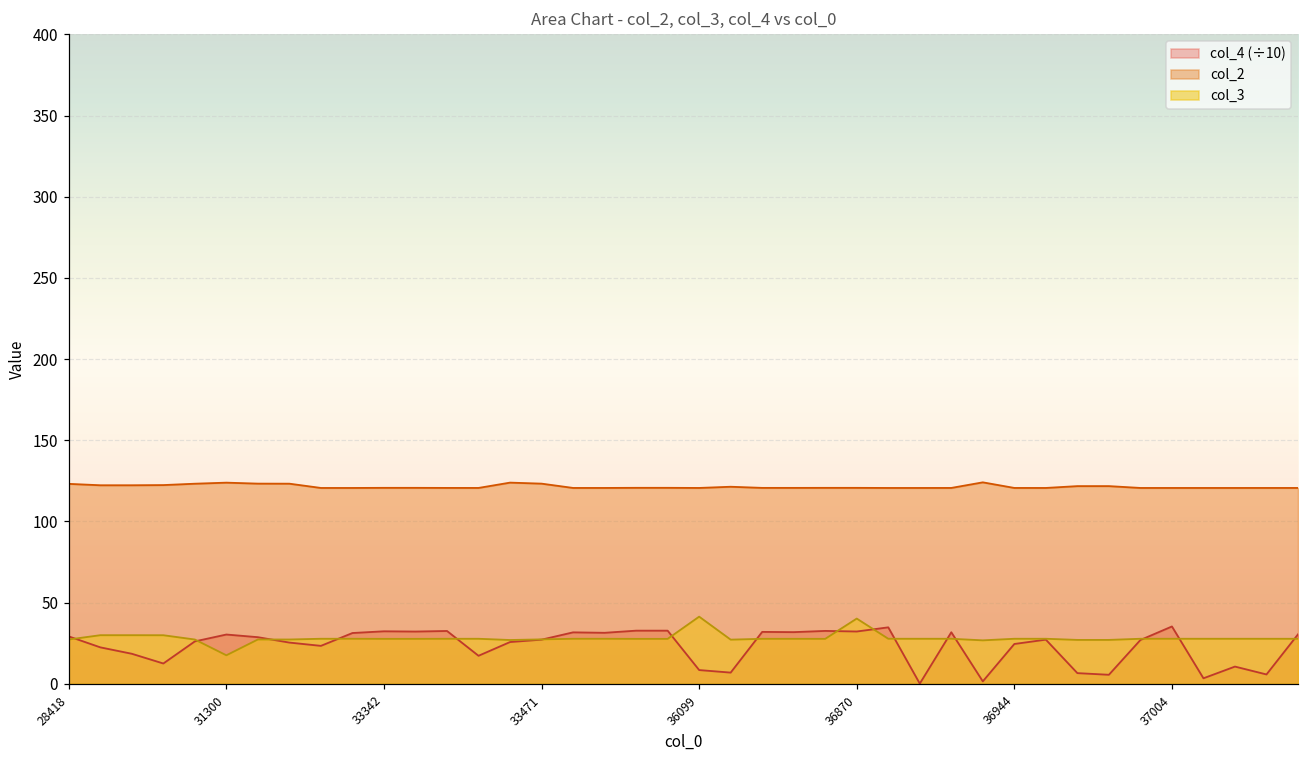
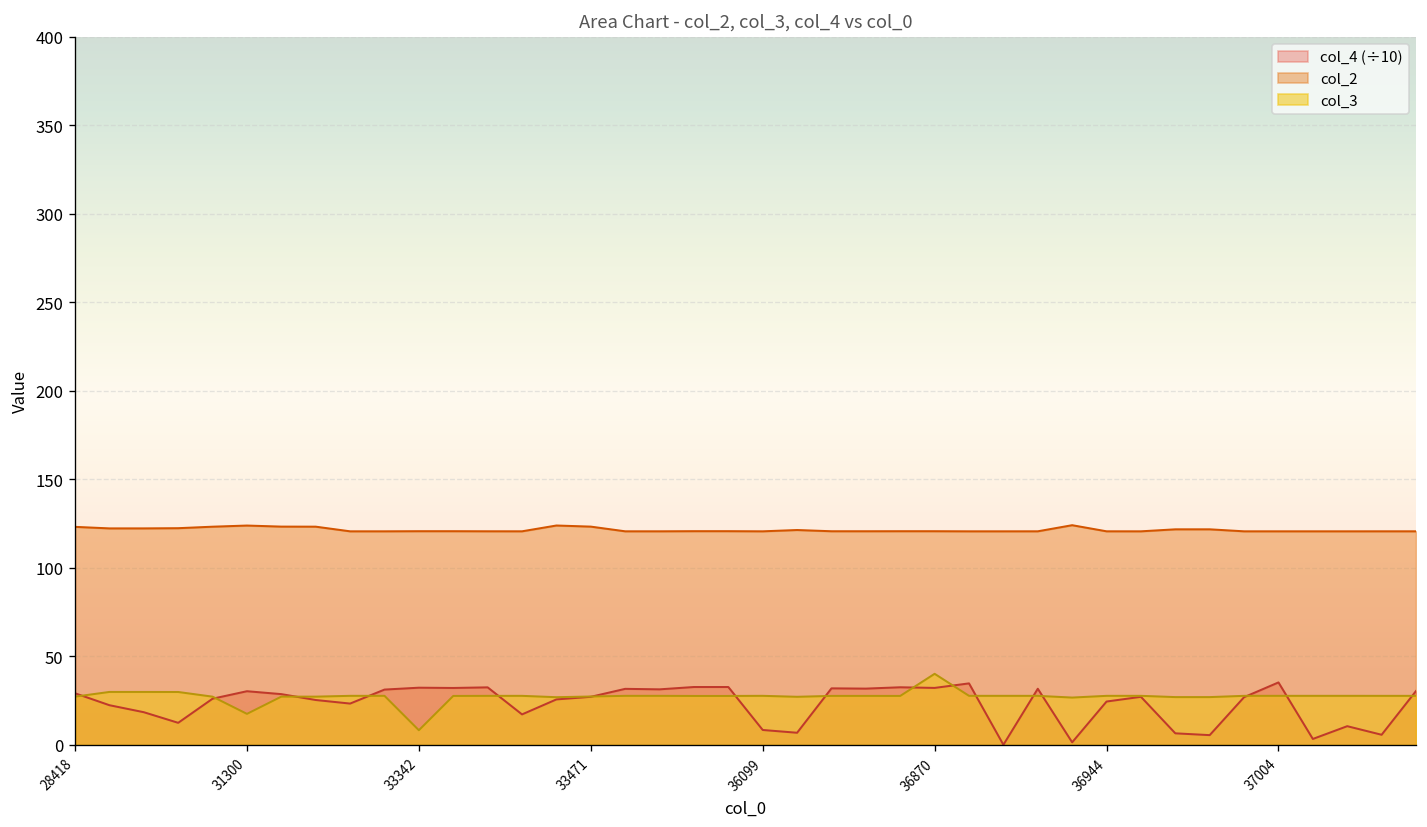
col_3, 33342: 28 -> 8
col_3, 36099: 41 -> 28
